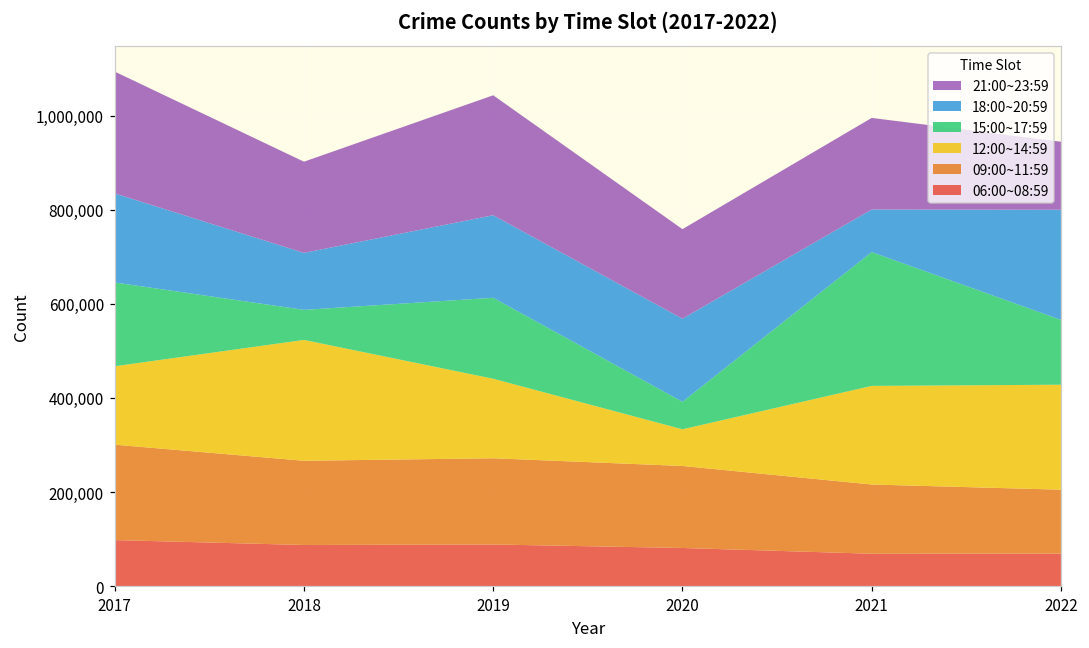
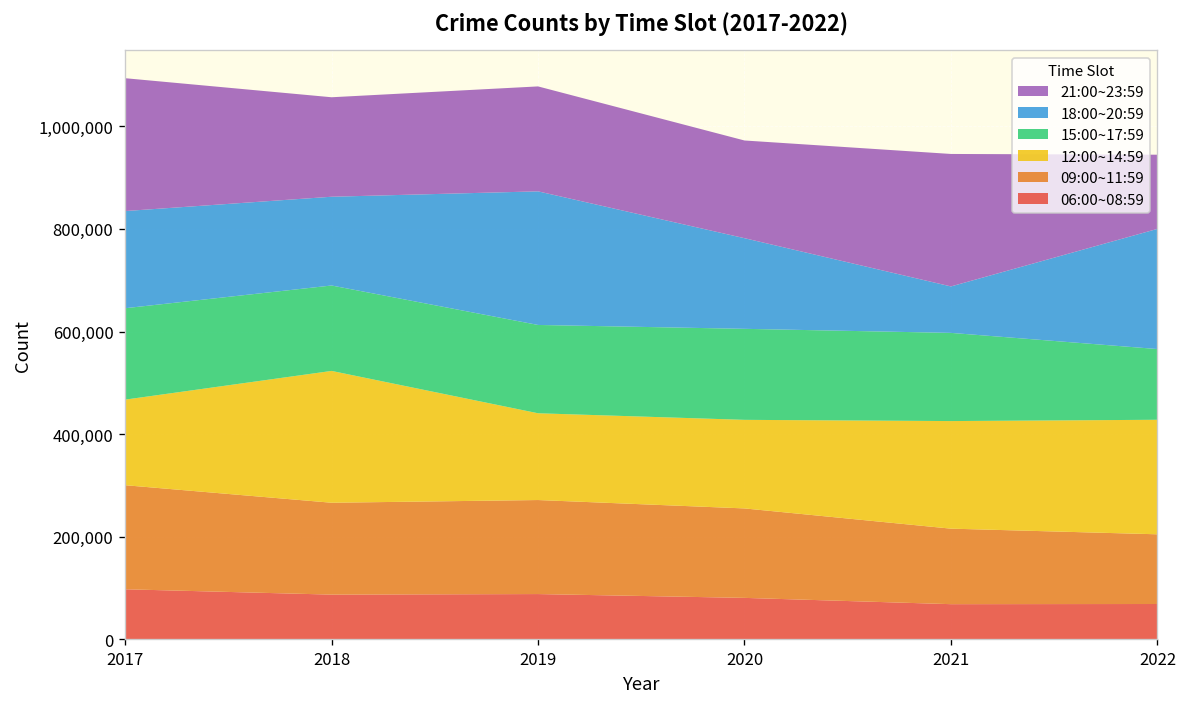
15:00~17:59, 2018: 60,000 -> 170,000
18:00~20:59, 2018: 120,000 -> 170,000
18:00~20:59, 2019: 180,000 -> 260,000
21:00~23:59, 2019: 250,000 -> 200,000
12:00~14:59, 2020: 80,000 -> 170,000
15:00~17:59, 2020: 60,000 -> 180,000
15:00~17:59, 2021: 280,000 -> 170,000
21:00~23:59, 2021: 190,000 -> 260,000
